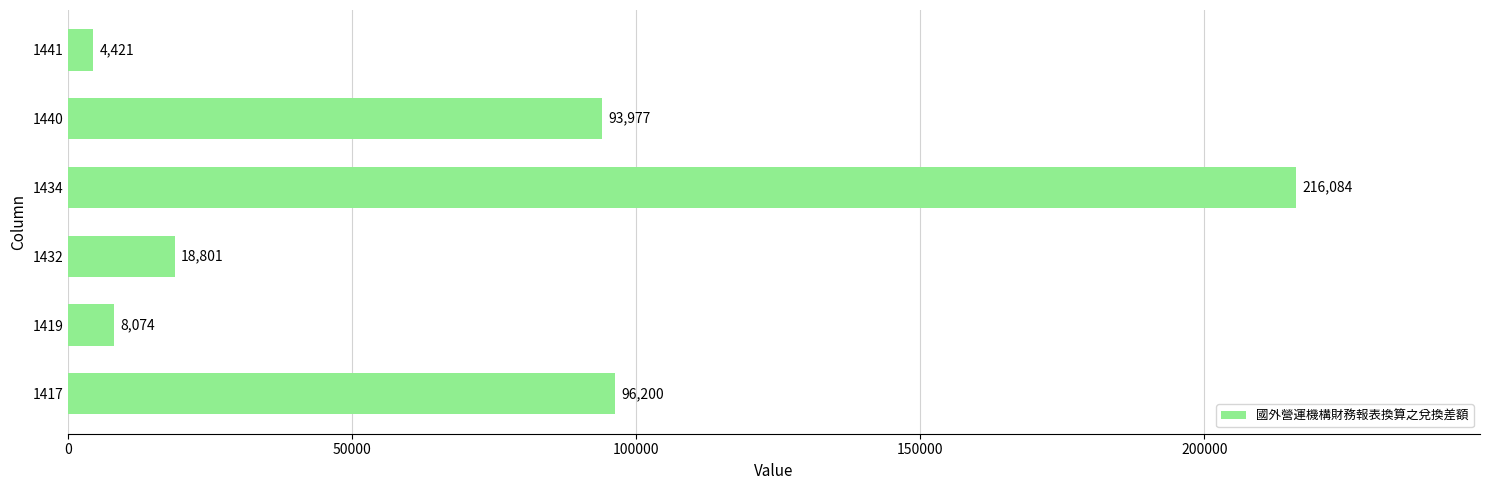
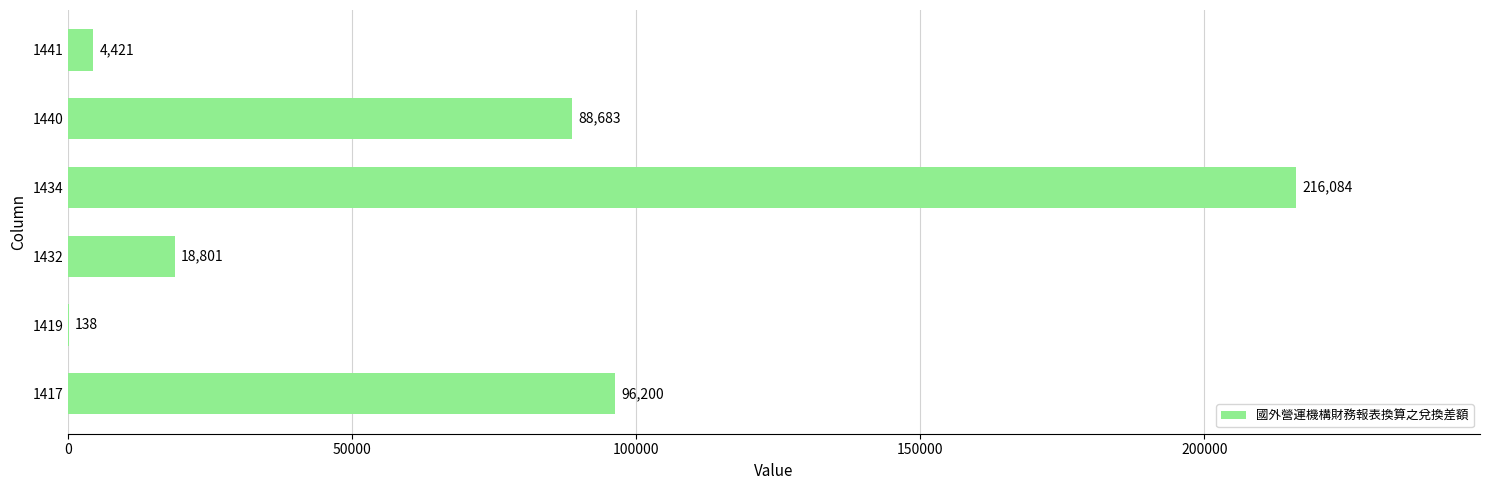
1440: 93,977 -> 88,683
1419: 8,074 -> 138
